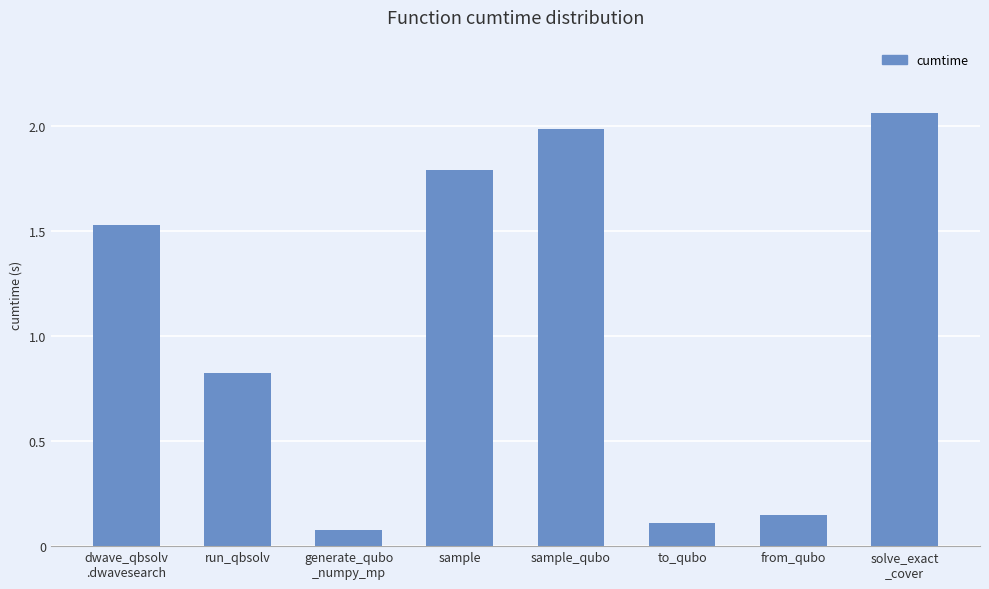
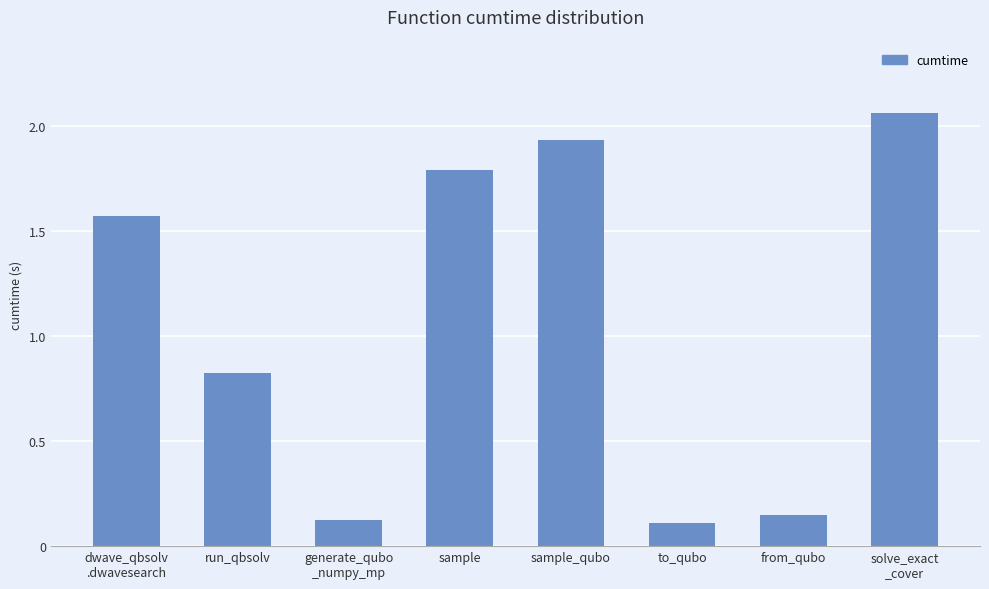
dwave_qbsolv .dwavesearch: 1.53 -> 1.57
generate_qubo _numpy_mp: 0.08 -> 0.13
sample_qubo: 1.99 -> 1.94
